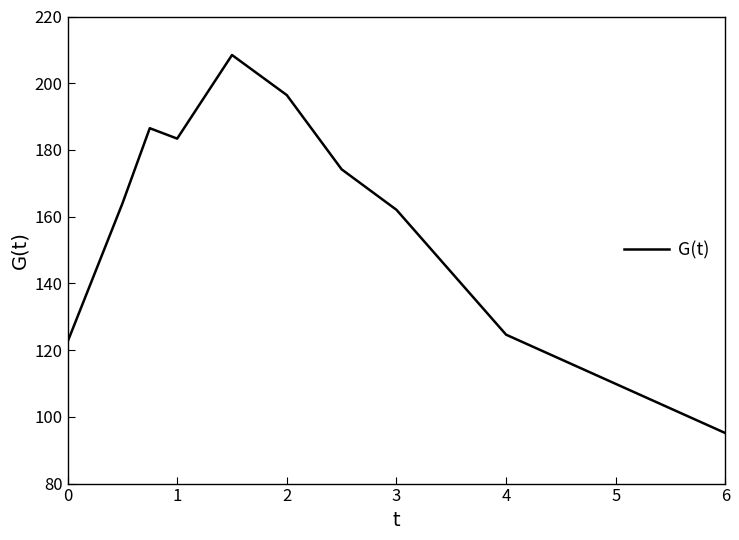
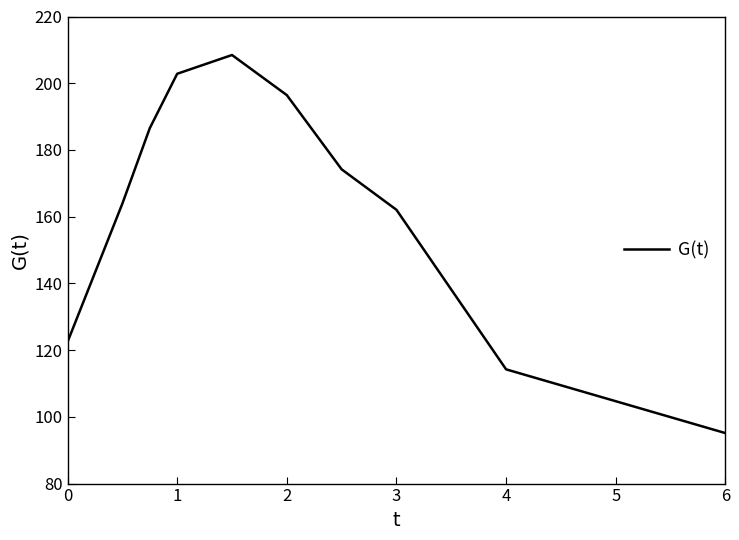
1: 183 -> 203
4: 125 -> 114
